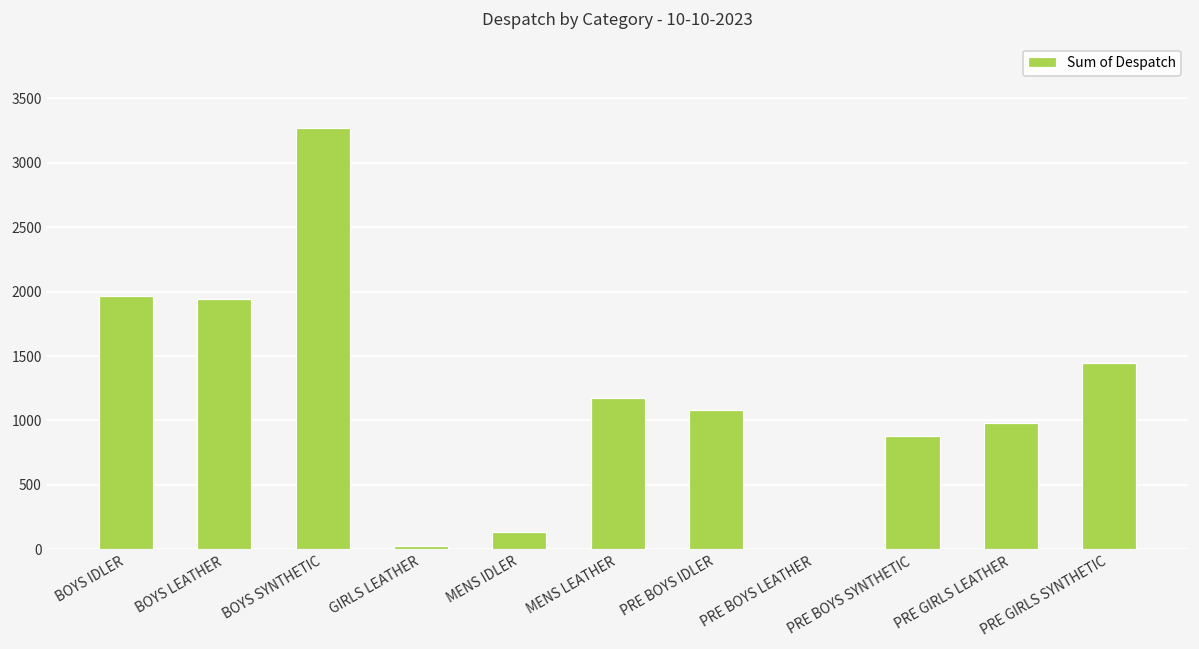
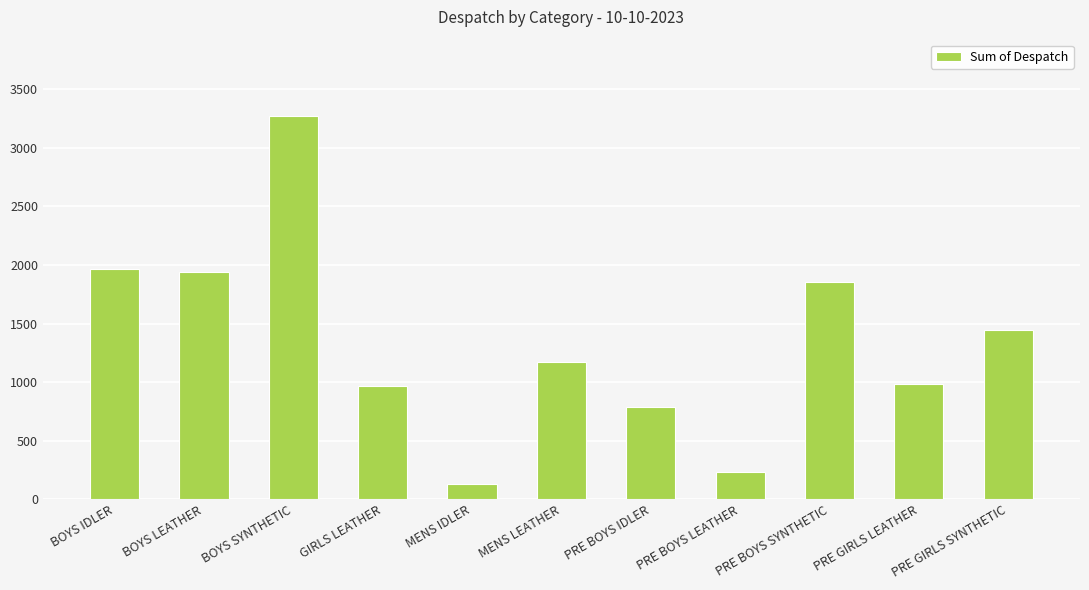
GIRLS LEATHER: 20 -> 970
PRE BOYS IDLER: 1080 -> 790
PRE BOYS LEATHER: 10 -> 230
PRE BOYS SYNTHETIC: 880 -> 1850
